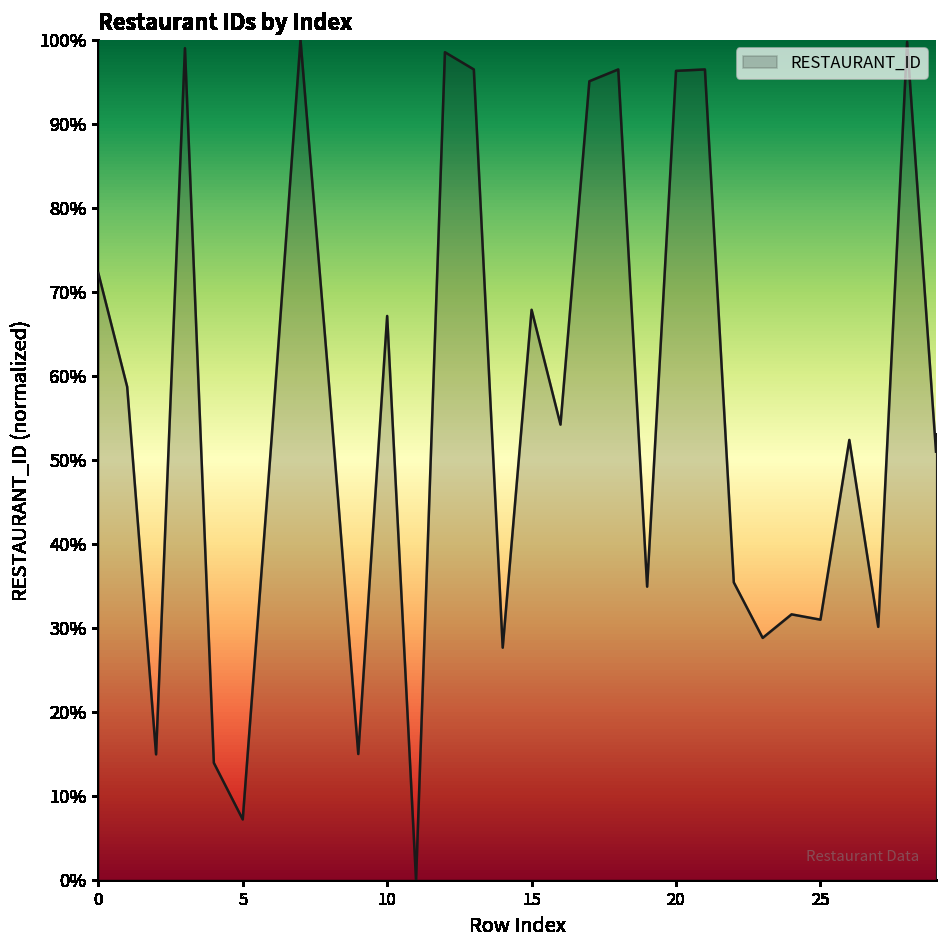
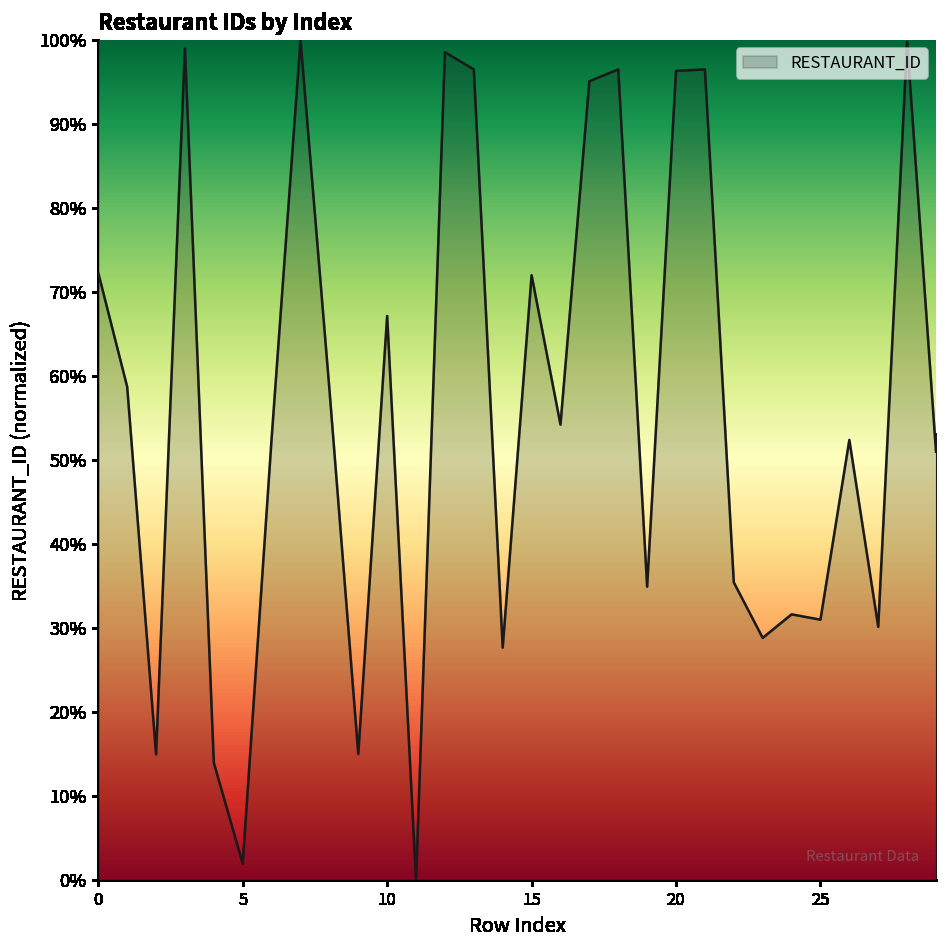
5: 7% -> 2%
15: 68% -> 72%
